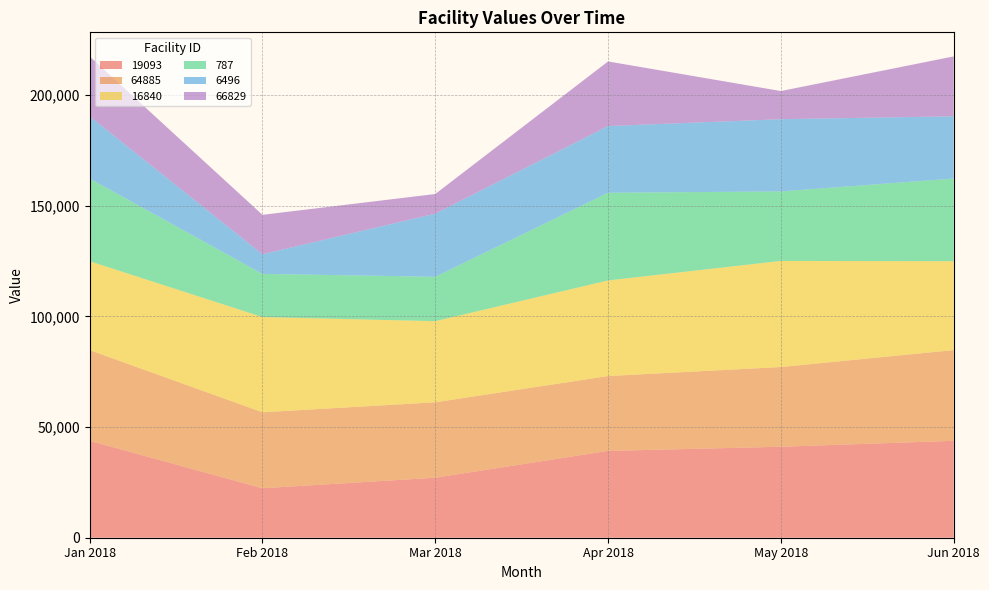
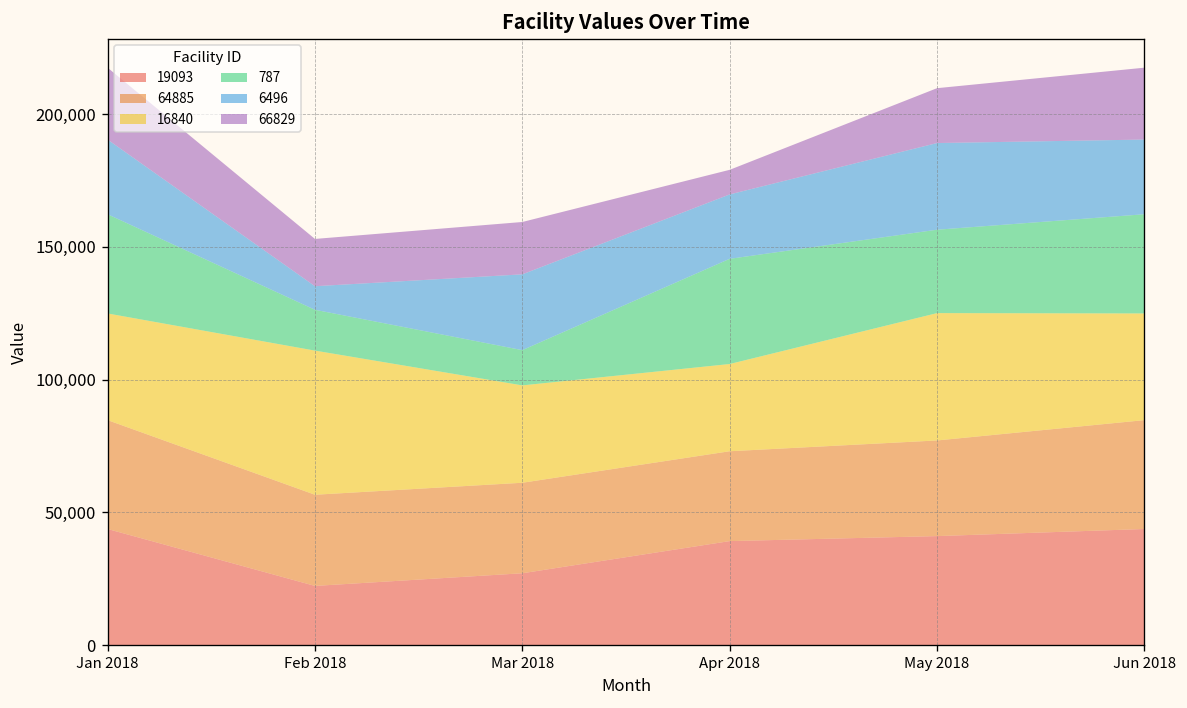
16840, Feb 2018: 43,000 -> 54,000
787, Feb 2018: 20,000 -> 15,000
787, Mar 2018: 20,000 -> 13,000
66829, Mar 2018: 9,000 -> 20,000
16840, Apr 2018: 43,000 -> 33,000
6496, Apr 2018: 30,000 -> 24,000
66829, Apr 2018: 29,000 -> 9,000
66829, May 2018: 13,000 -> 21,000
